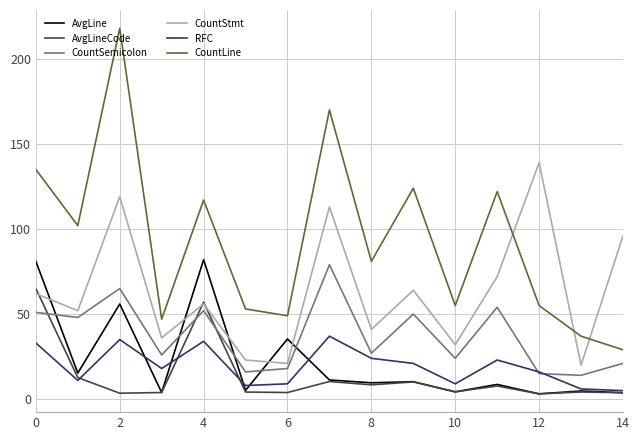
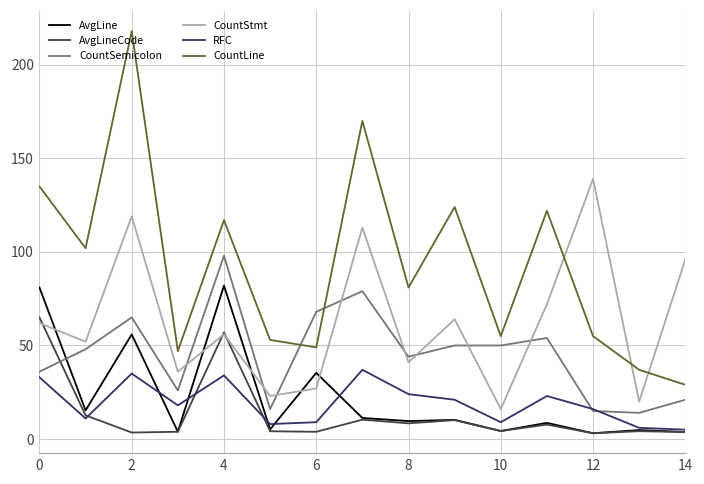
CountSemicolon, 0: 51 -> 36
CountSemicolon, 4: 52 -> 98
CountSemicolon, 6: 18 -> 68
CountStmt, 6: 21 -> 27
CountSemicolon, 8: 27 -> 44
CountSemicolon, 10: 24 -> 50
CountStmt, 10: 32 -> 16
